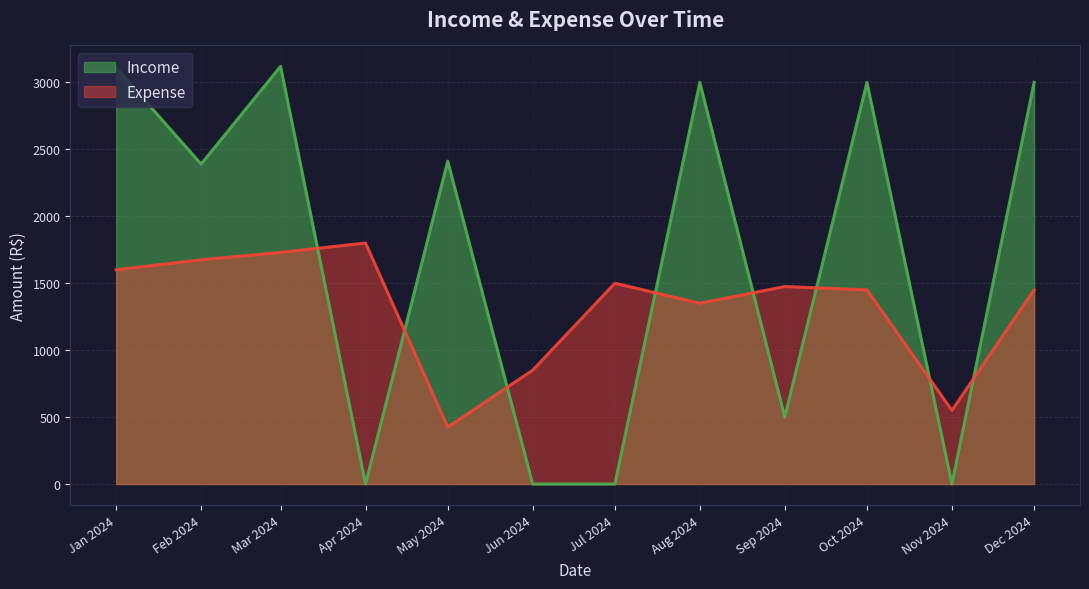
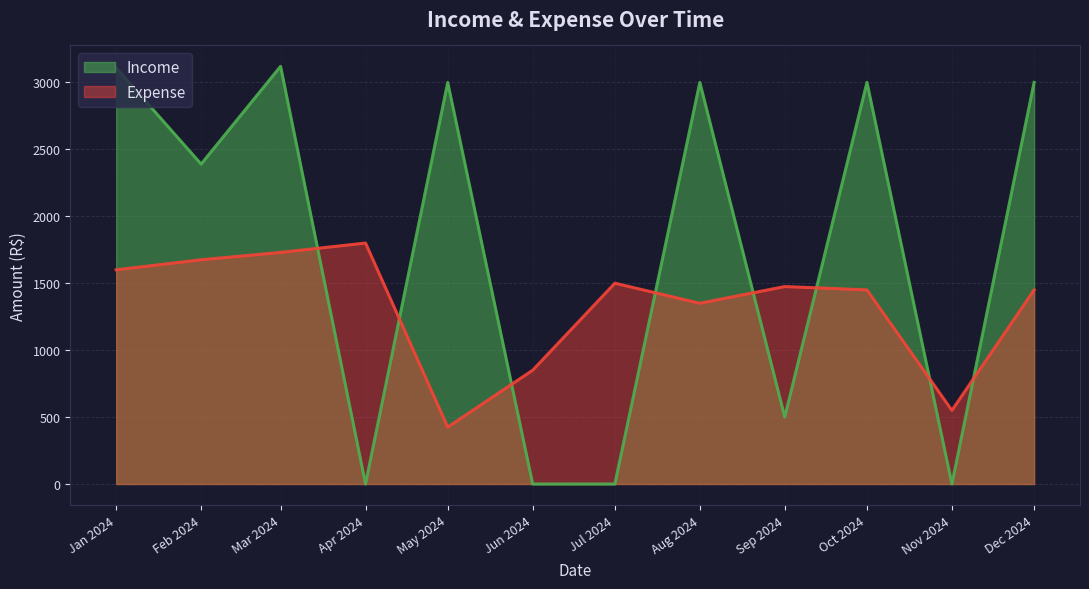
Income, May 2024: 2410 -> 3000
